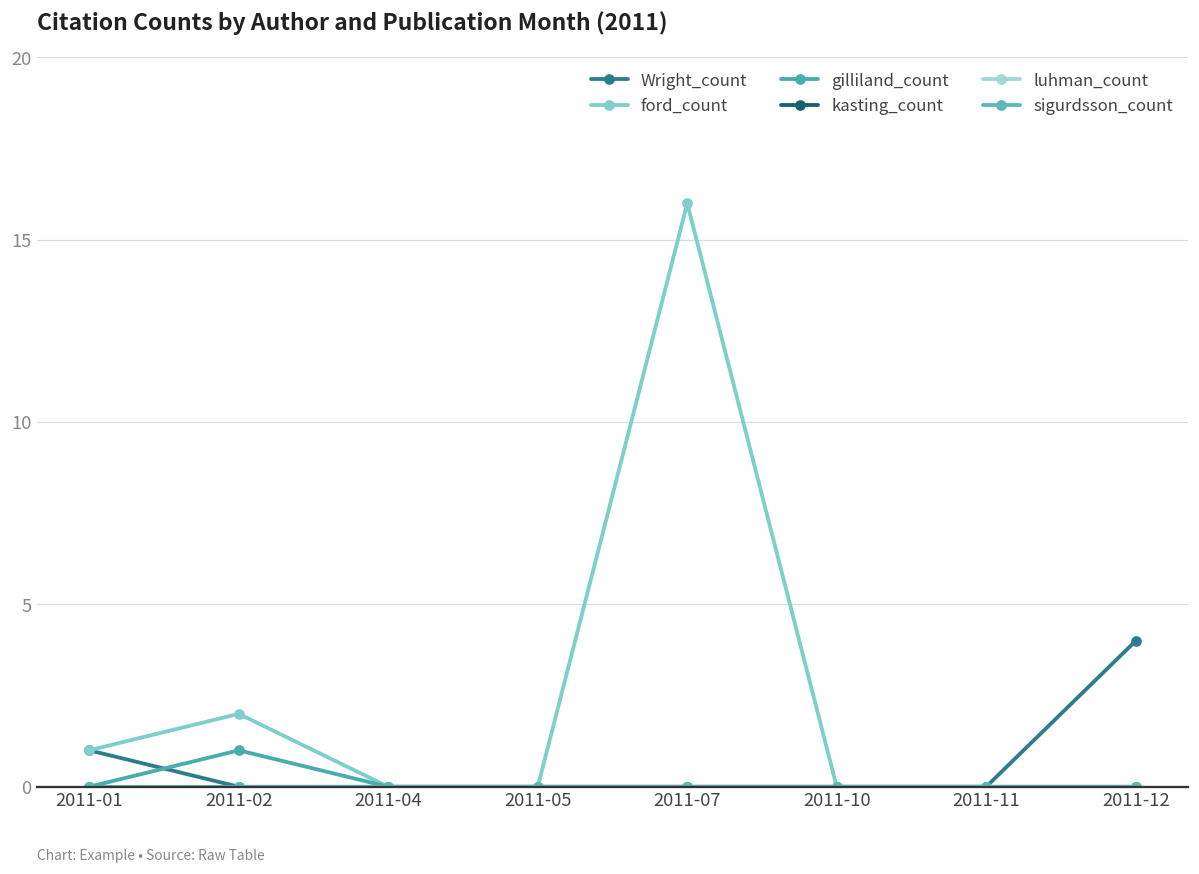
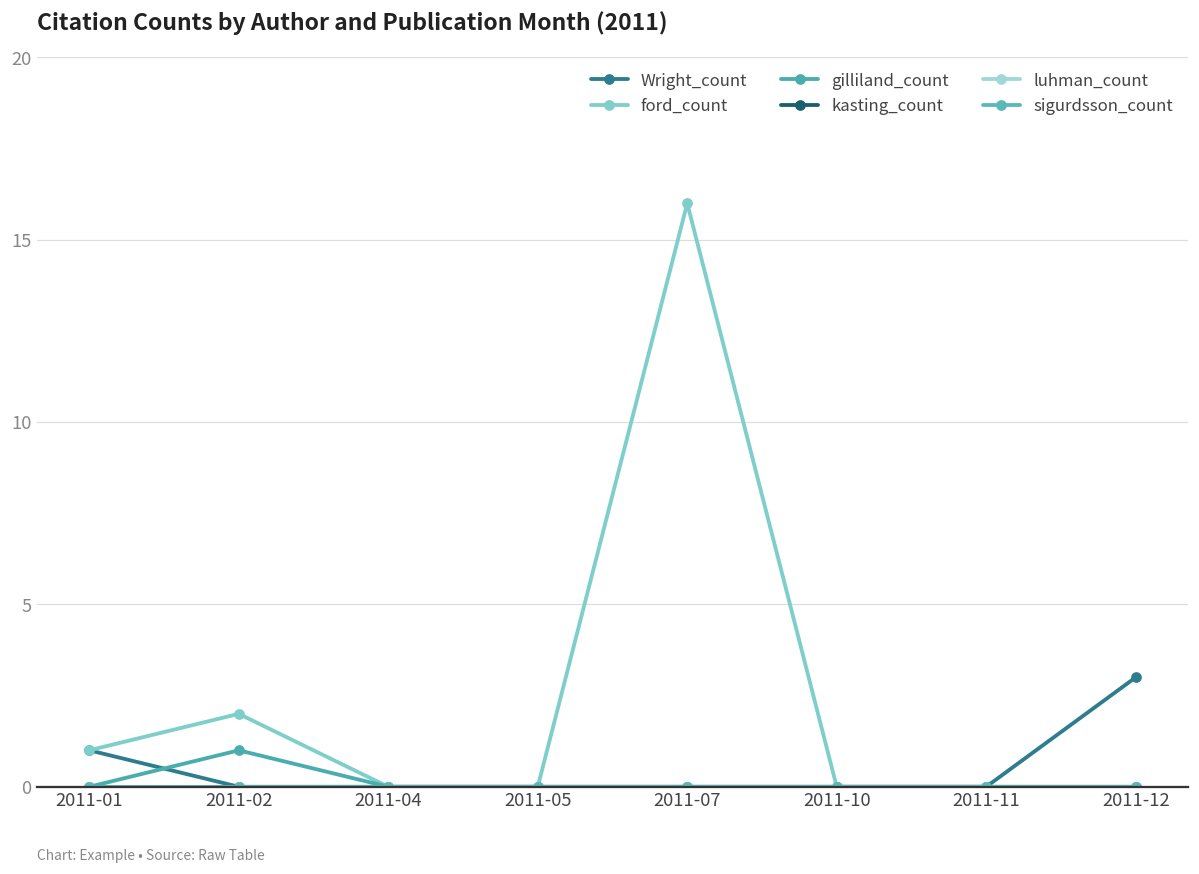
Wright_count, 2011-12: 4 -> 3
